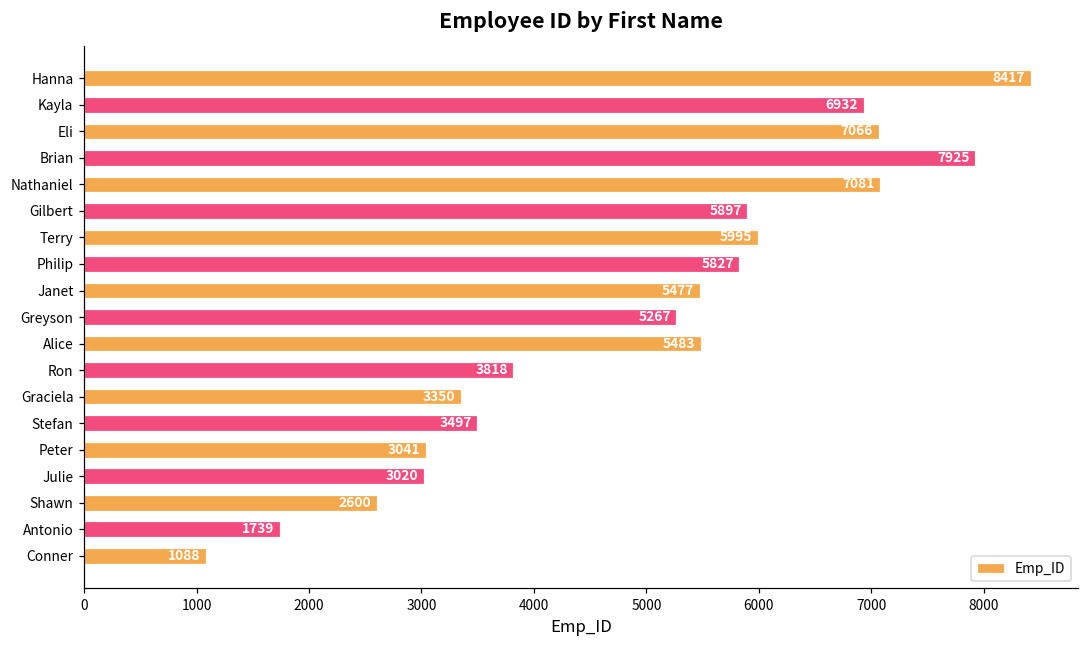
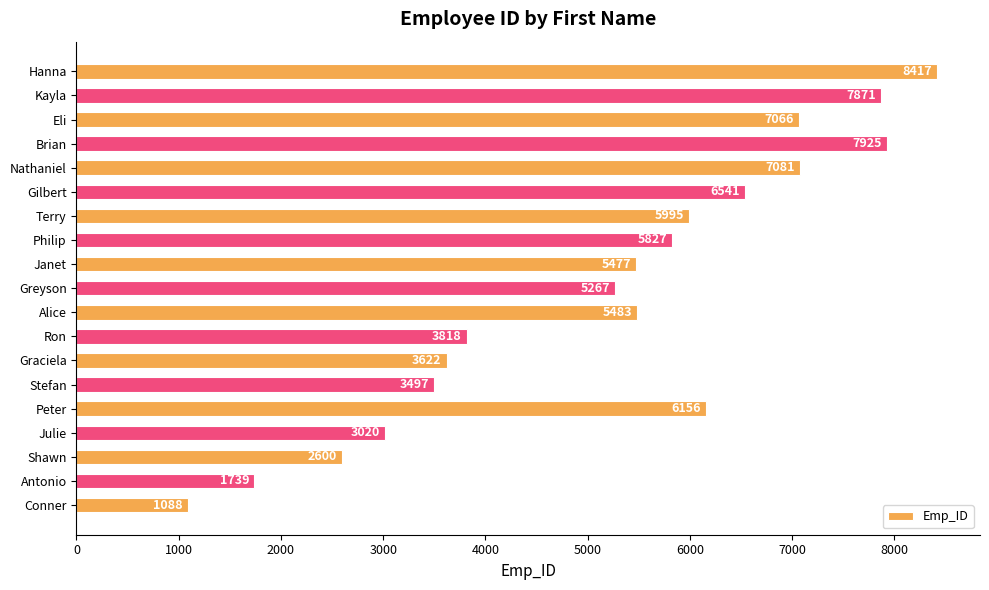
Kayla: 6932 -> 7871
Gilbert: 5897 -> 6541
Graciela: 3350 -> 3622
Peter: 3041 -> 6156
